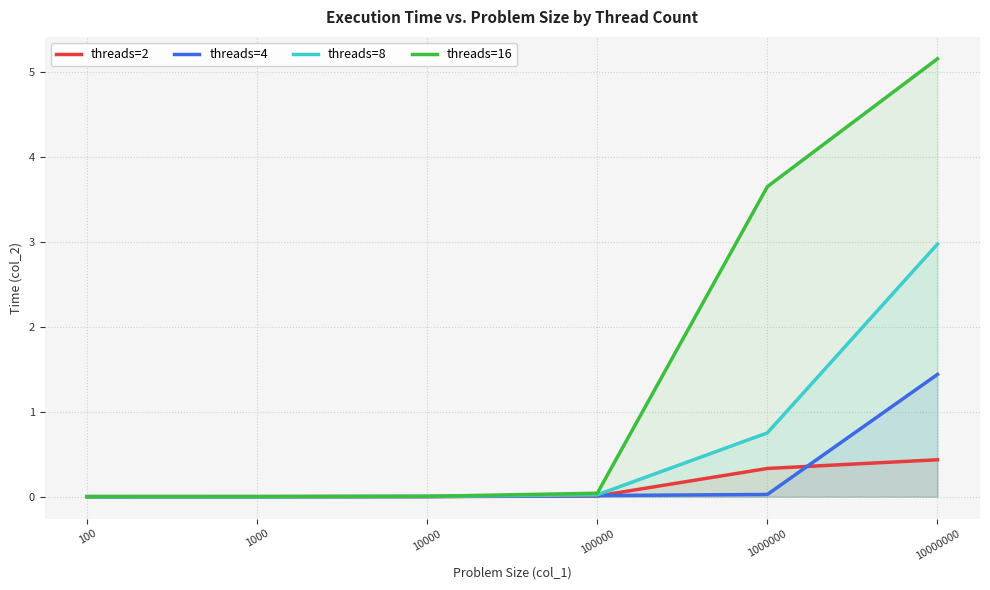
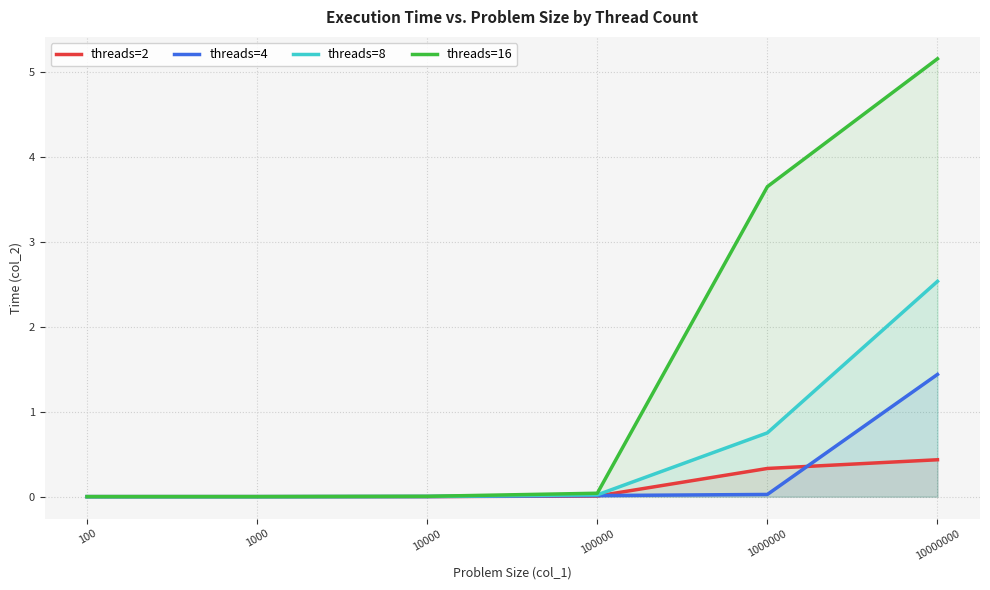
threads=8, 10000000: 3.0 -> 2.5
